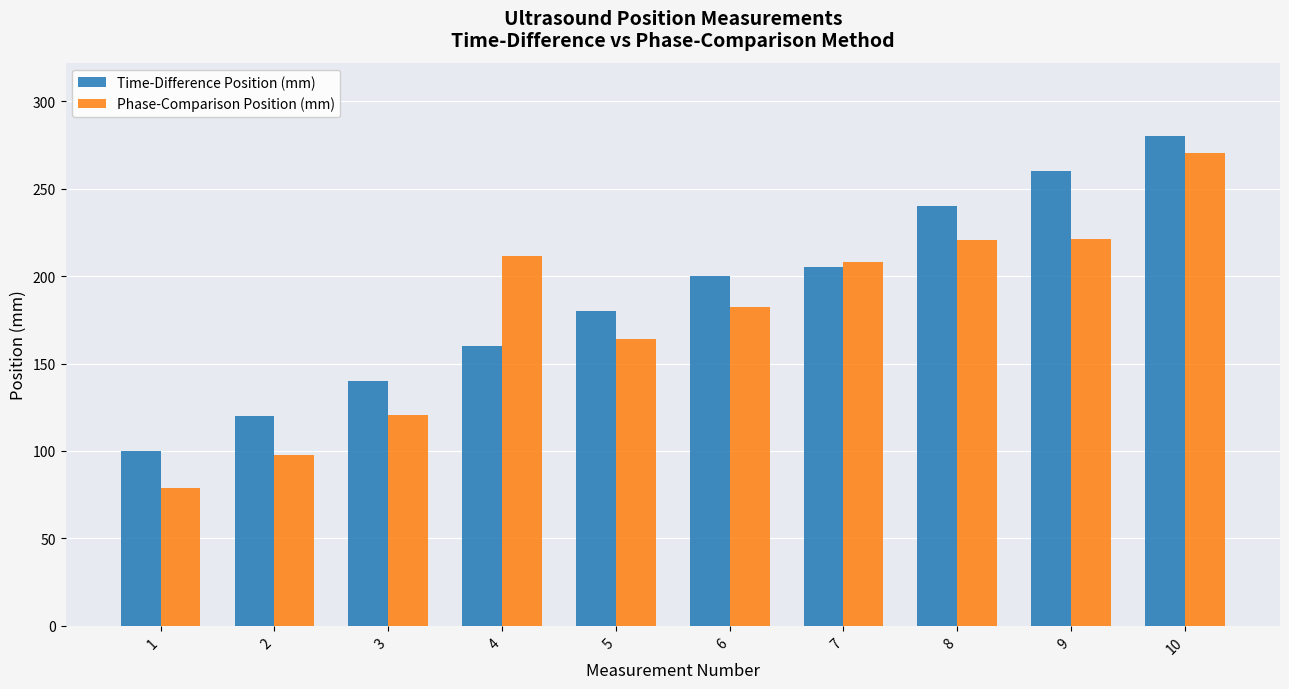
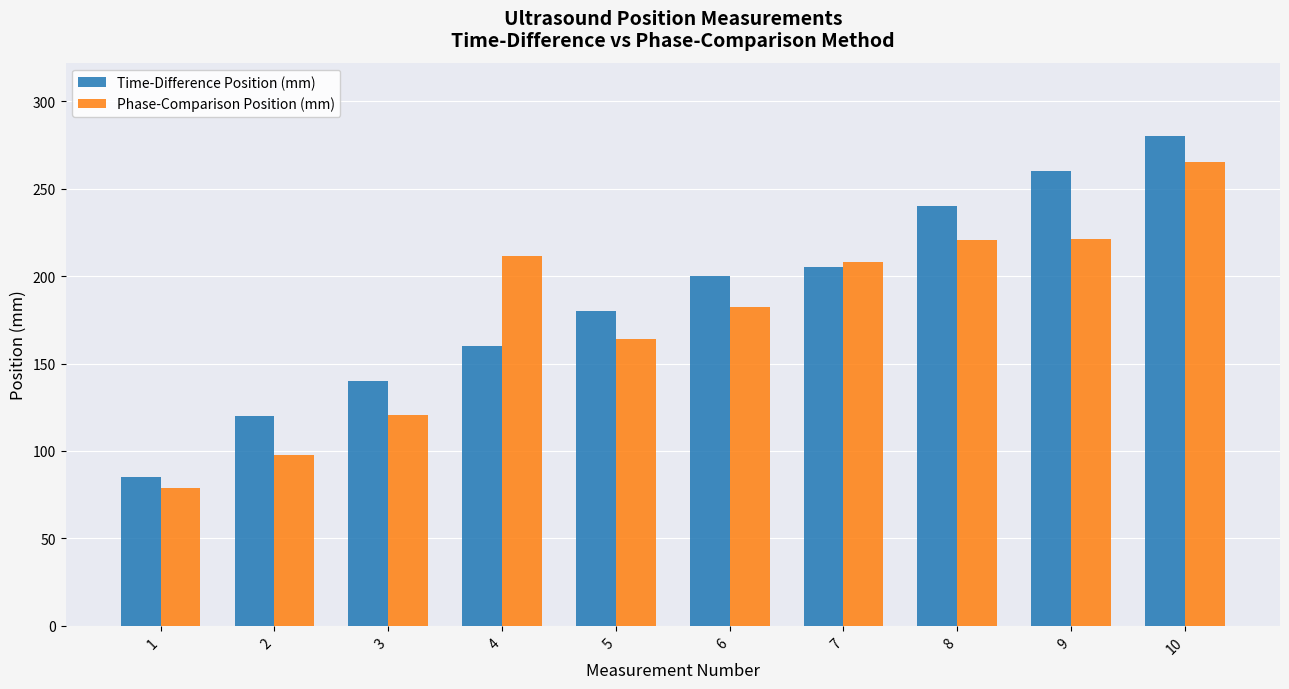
Time-Difference Position (mm), 1: 100 -> 85
Phase-Comparison Position (mm), 10: 270 -> 265
